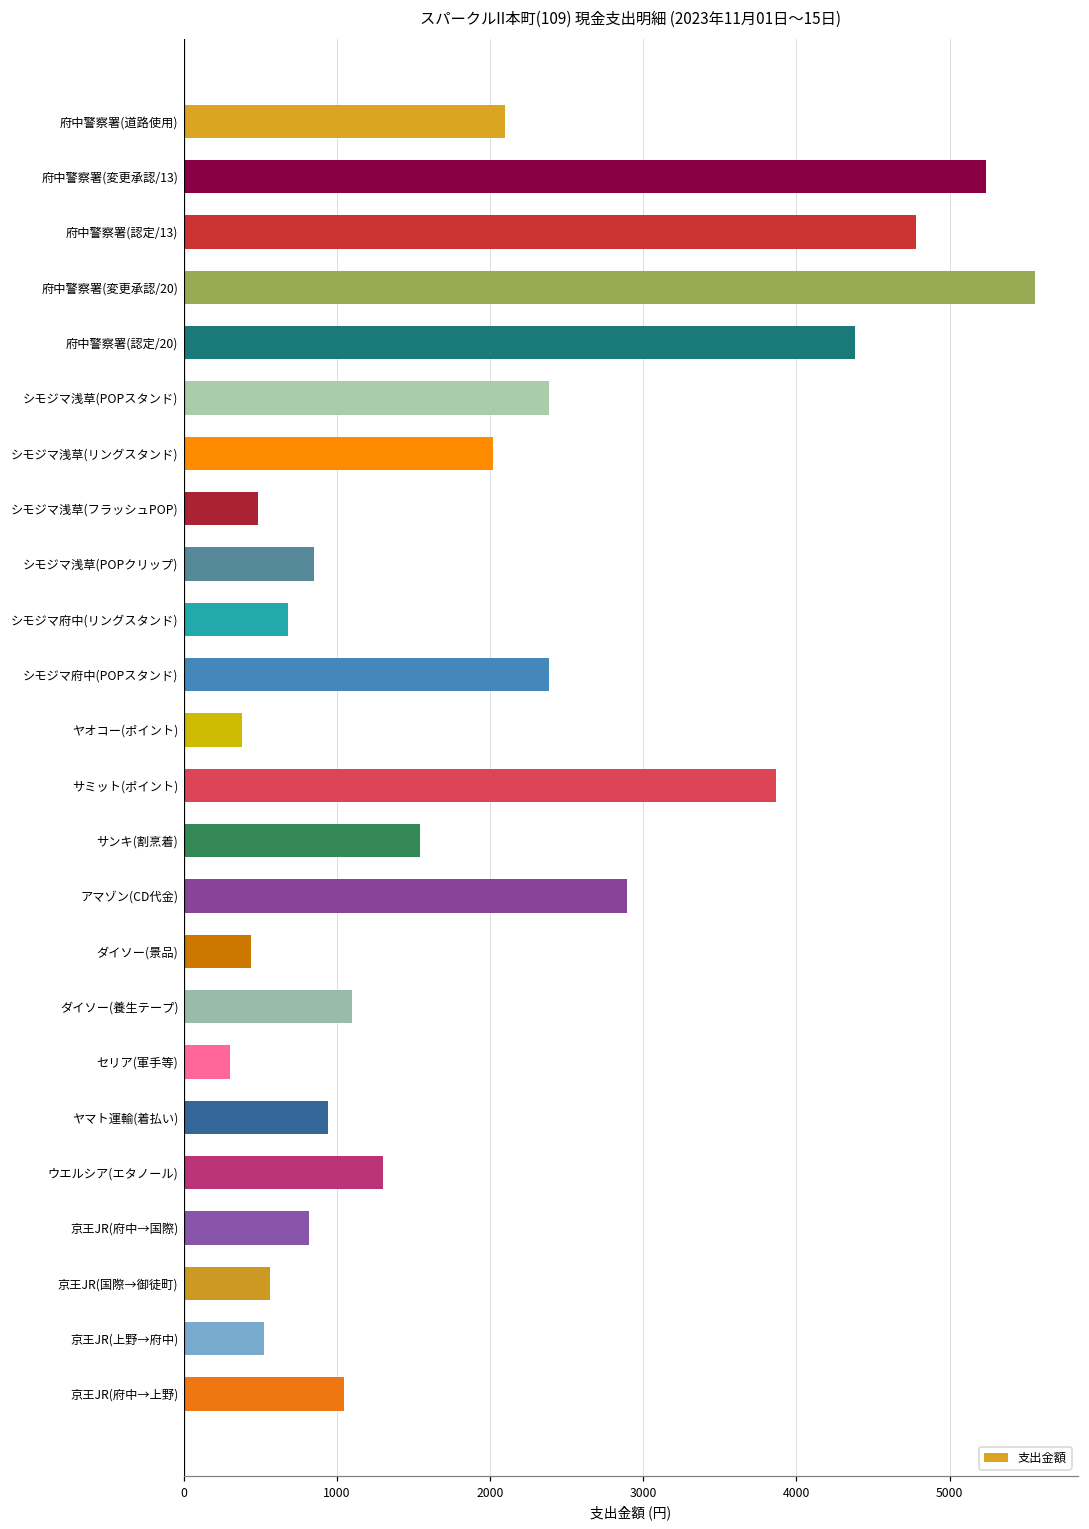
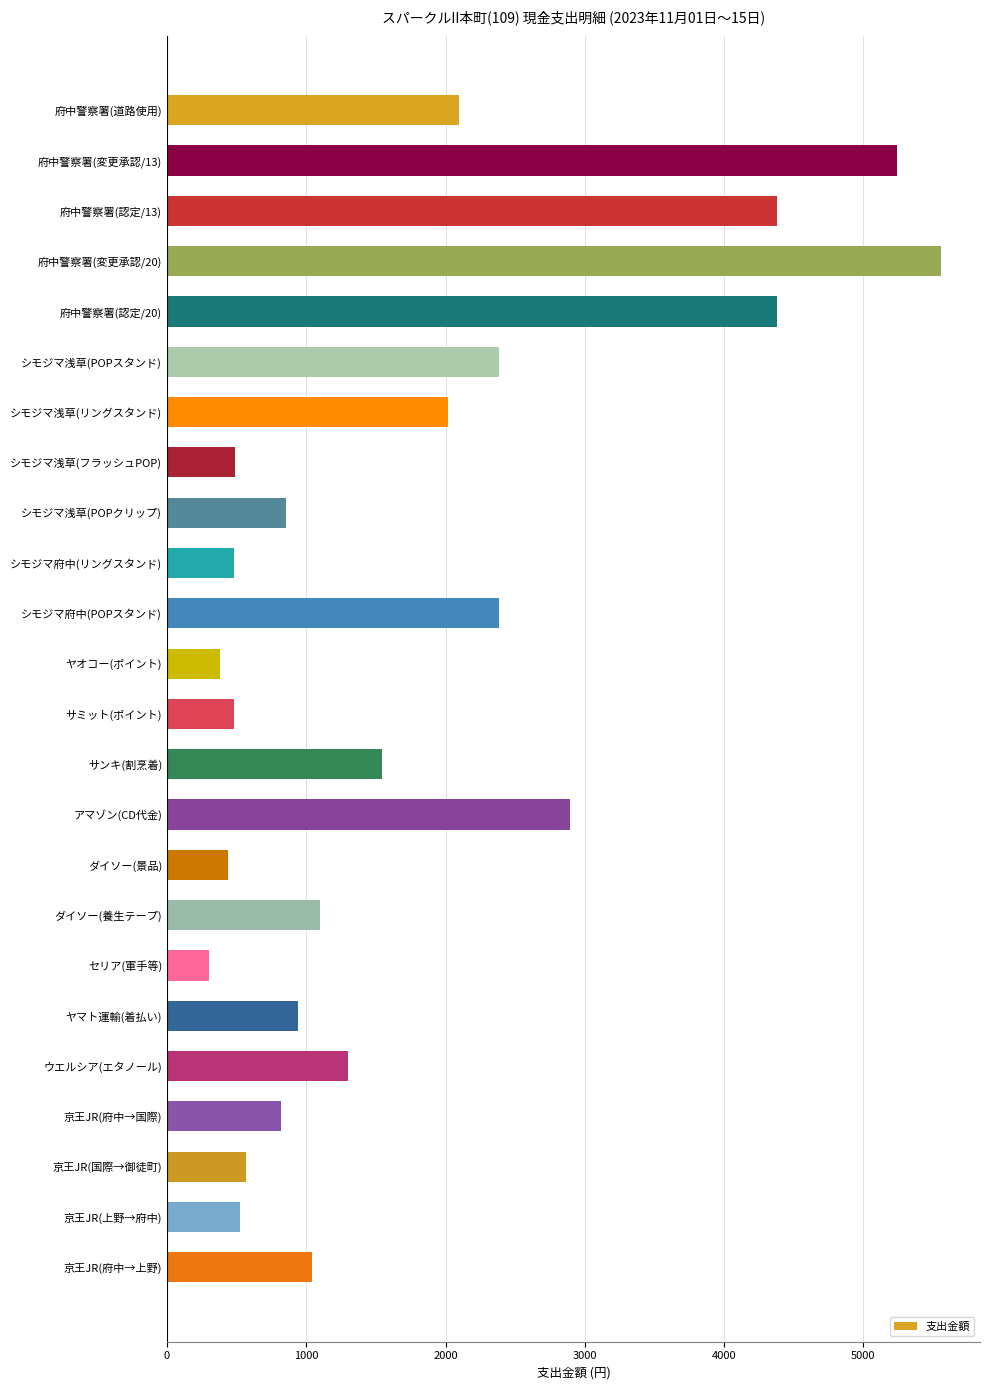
府中警察署(認定/13): 4780 -> 4380
シモジマ府中(リングスタンド): 680 -> 480
サミット(ポイント): 3870 -> 480
